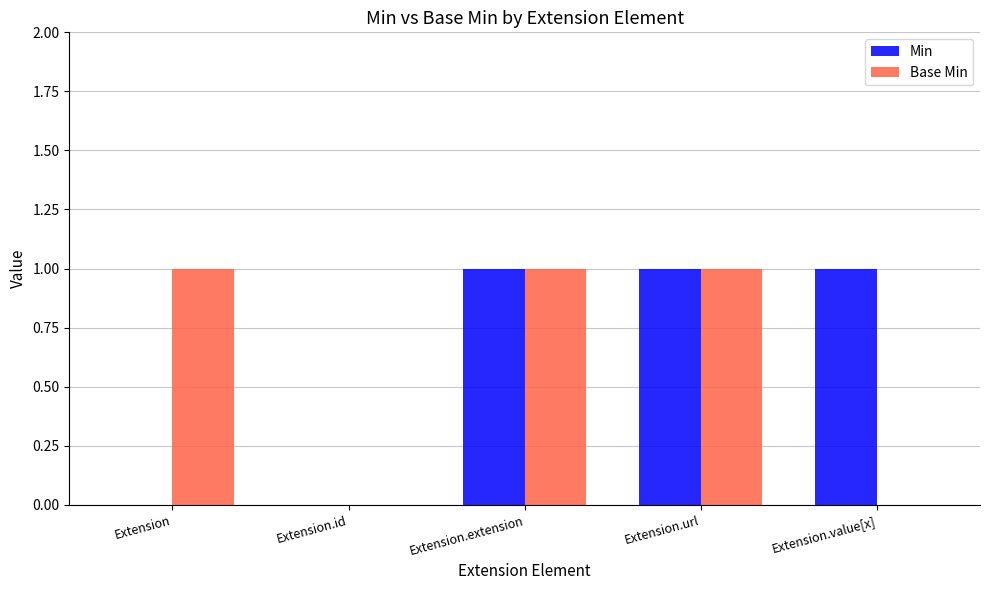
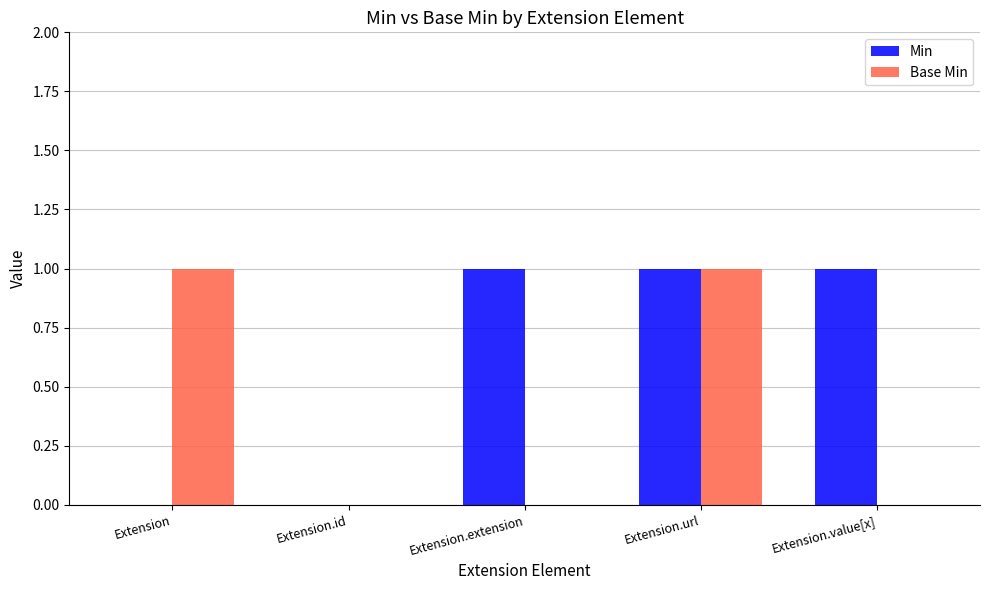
Base Min, Extension.extension: 1 -> 0
